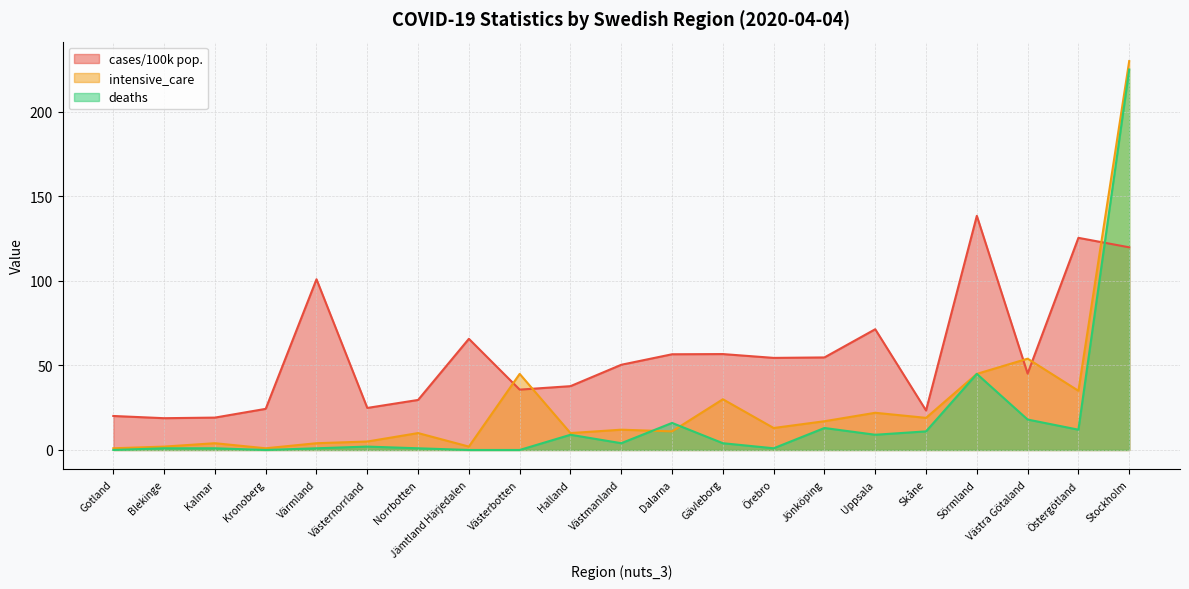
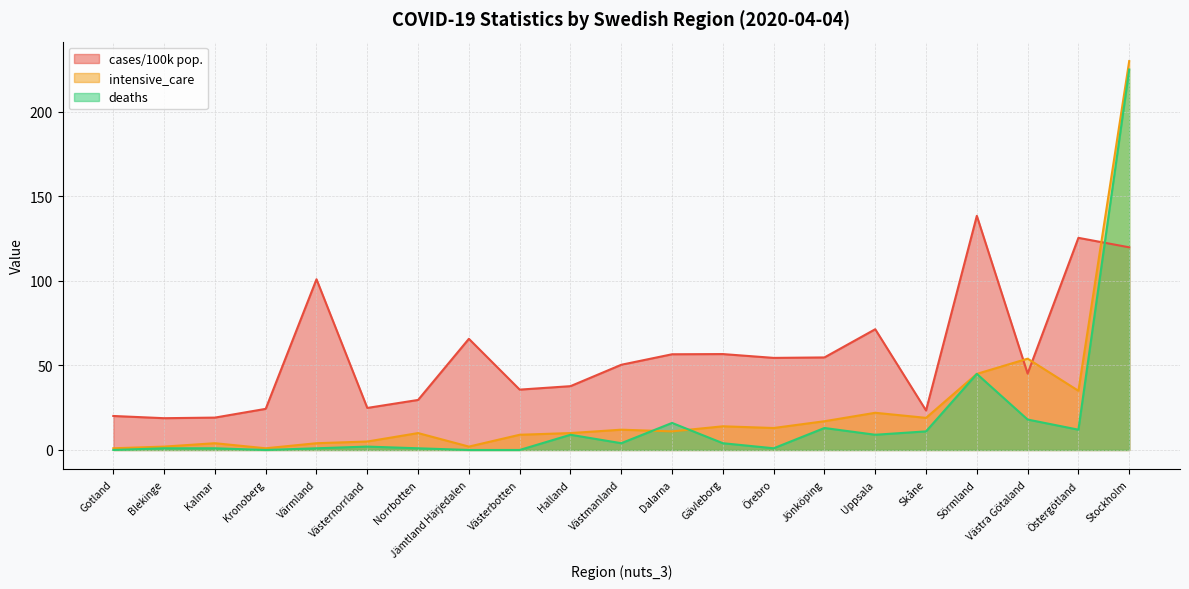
intensive_care, Västerbotten: 45 -> 9
intensive_care, Gävleborg: 30 -> 14
